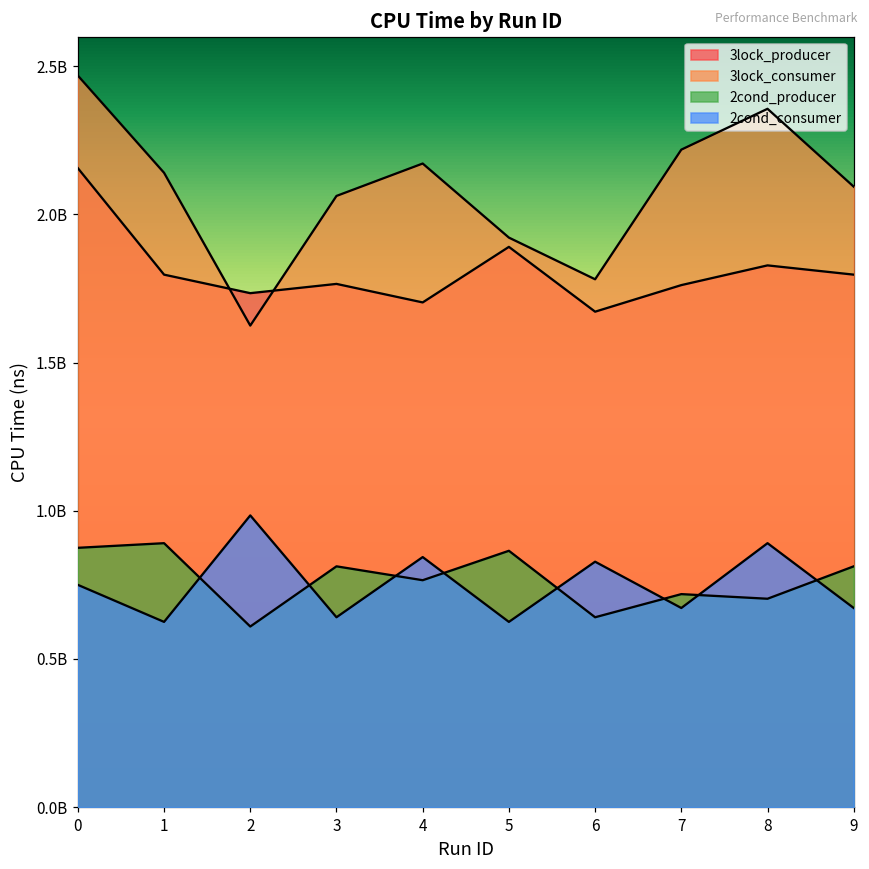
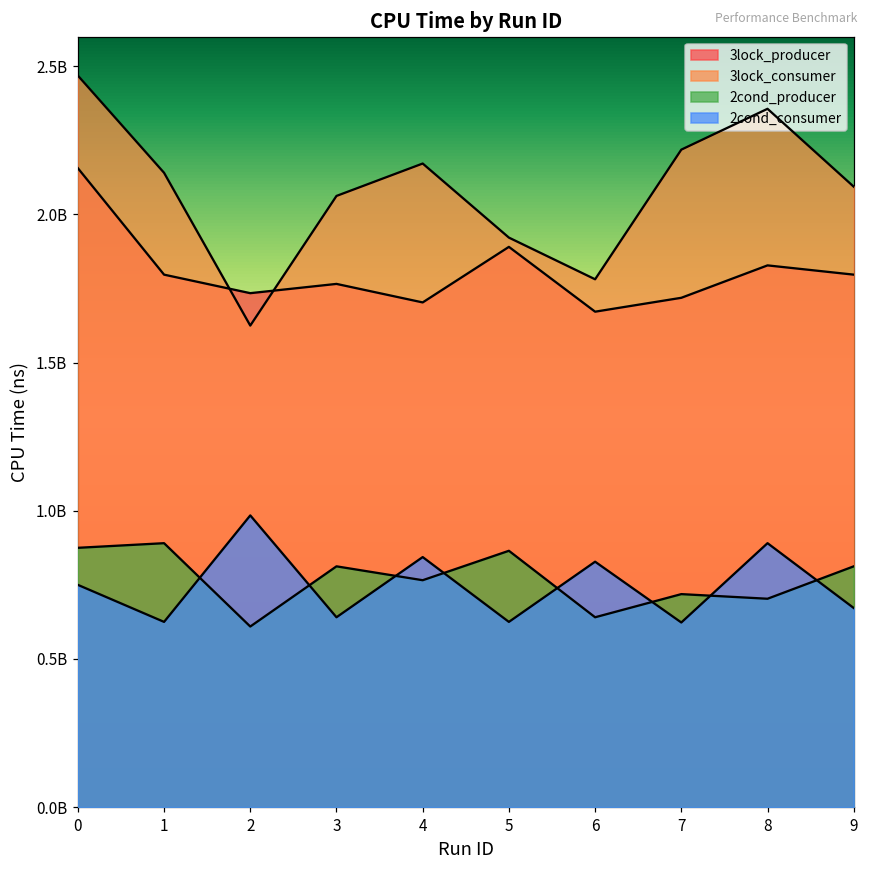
3lock_producer, 7: 1760000000 -> 1720000000
2cond_consumer, 7: 670000000 -> 620000000
